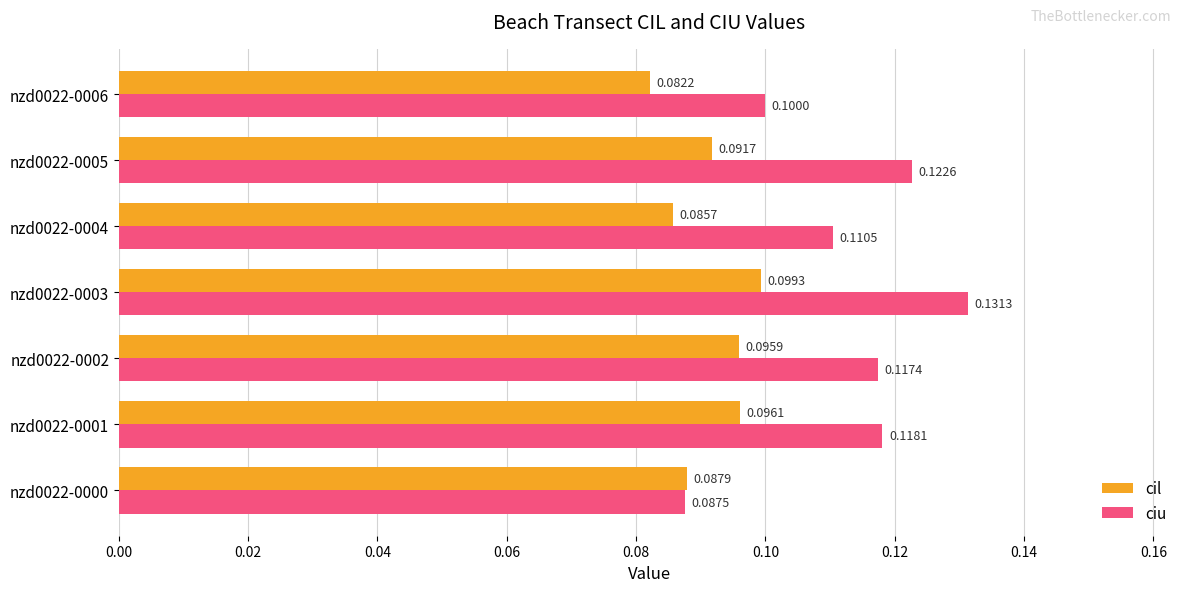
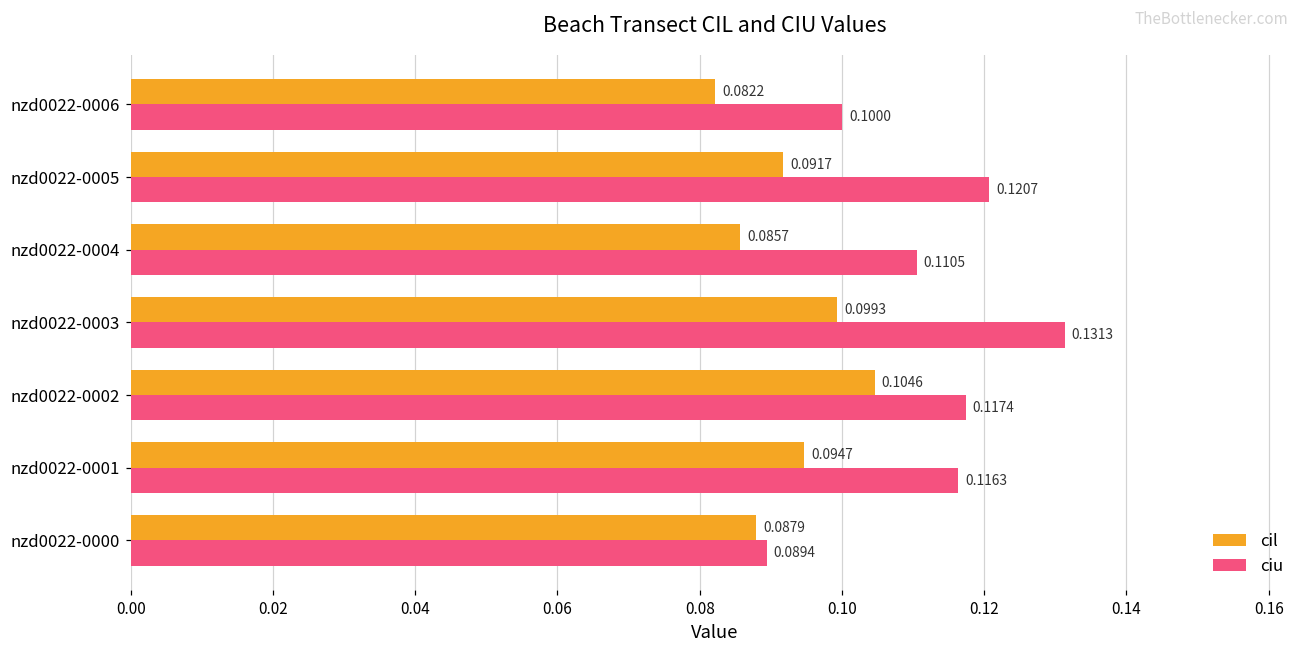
ciu, nzd0022-0005: 0.1226 -> 0.1207
cil, nzd0022-0002: 0.0959 -> 0.1046
cil, nzd0022-0001: 0.0961 -> 0.0947
ciu, nzd0022-0001: 0.1181 -> 0.1163
ciu, nzd0022-0000: 0.0875 -> 0.0894
